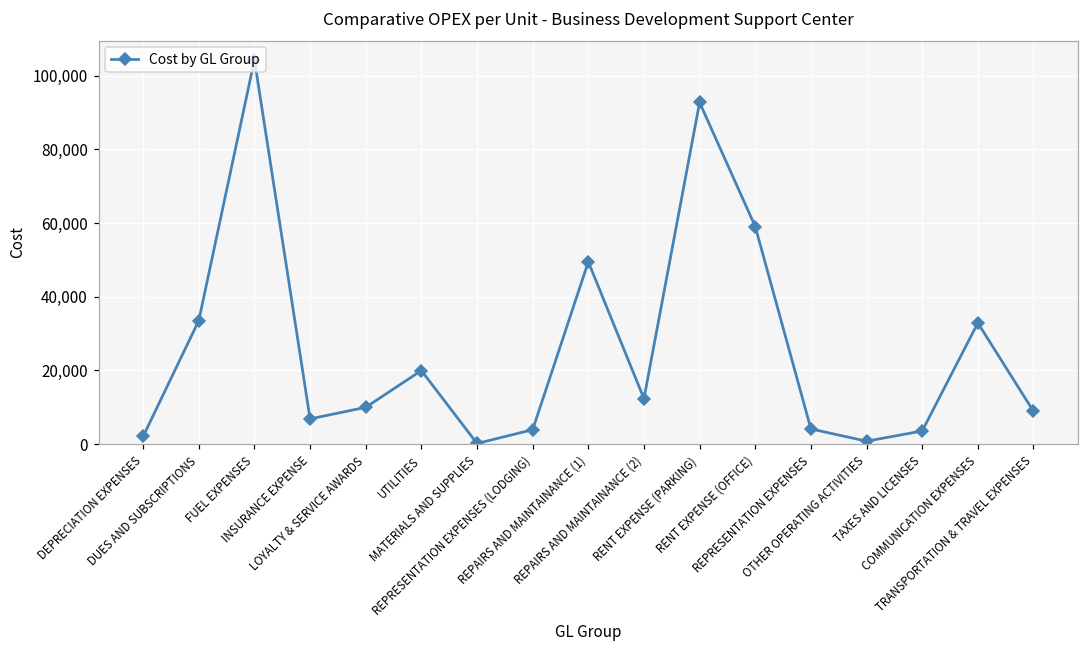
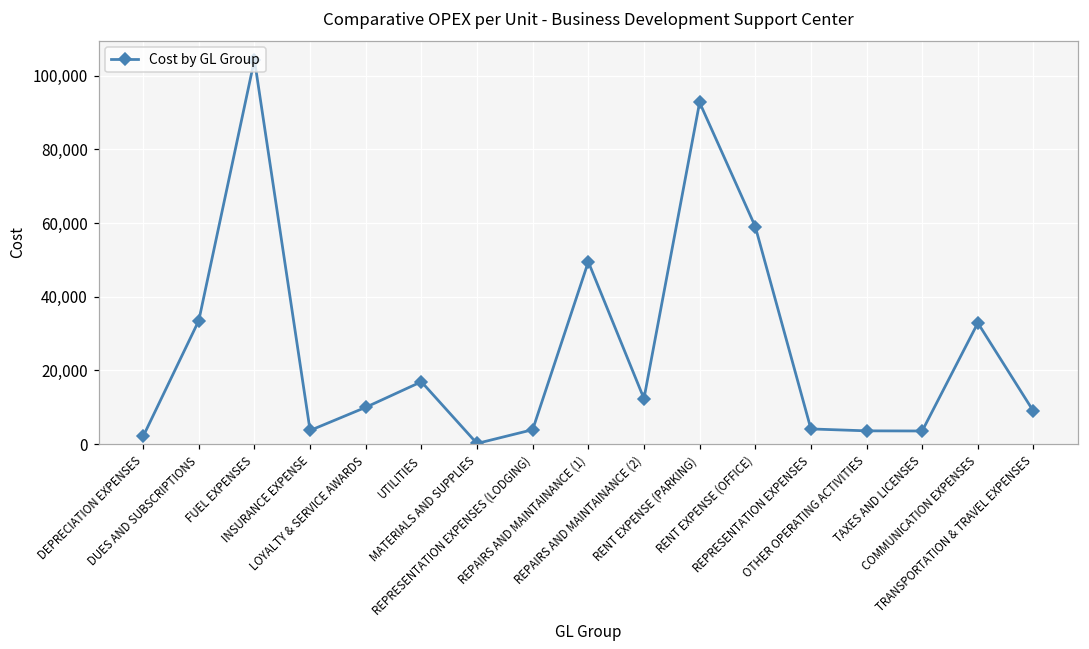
INSURANCE EXPENSE: 7,000 -> 4,000
UTILITIES: 20,000 -> 17,000
OTHER OPERATING ACTIVITIES: 1,000 -> 4,000
